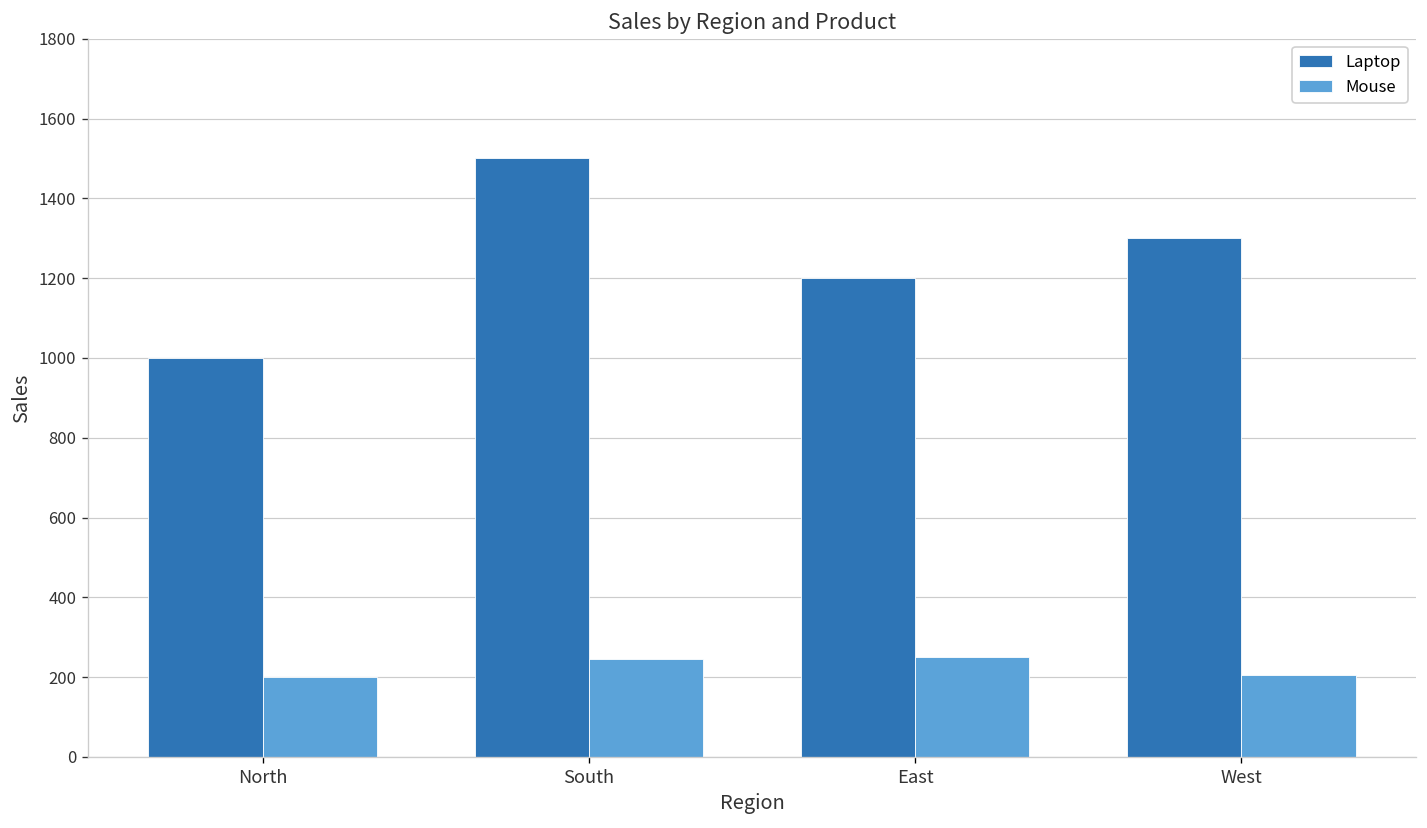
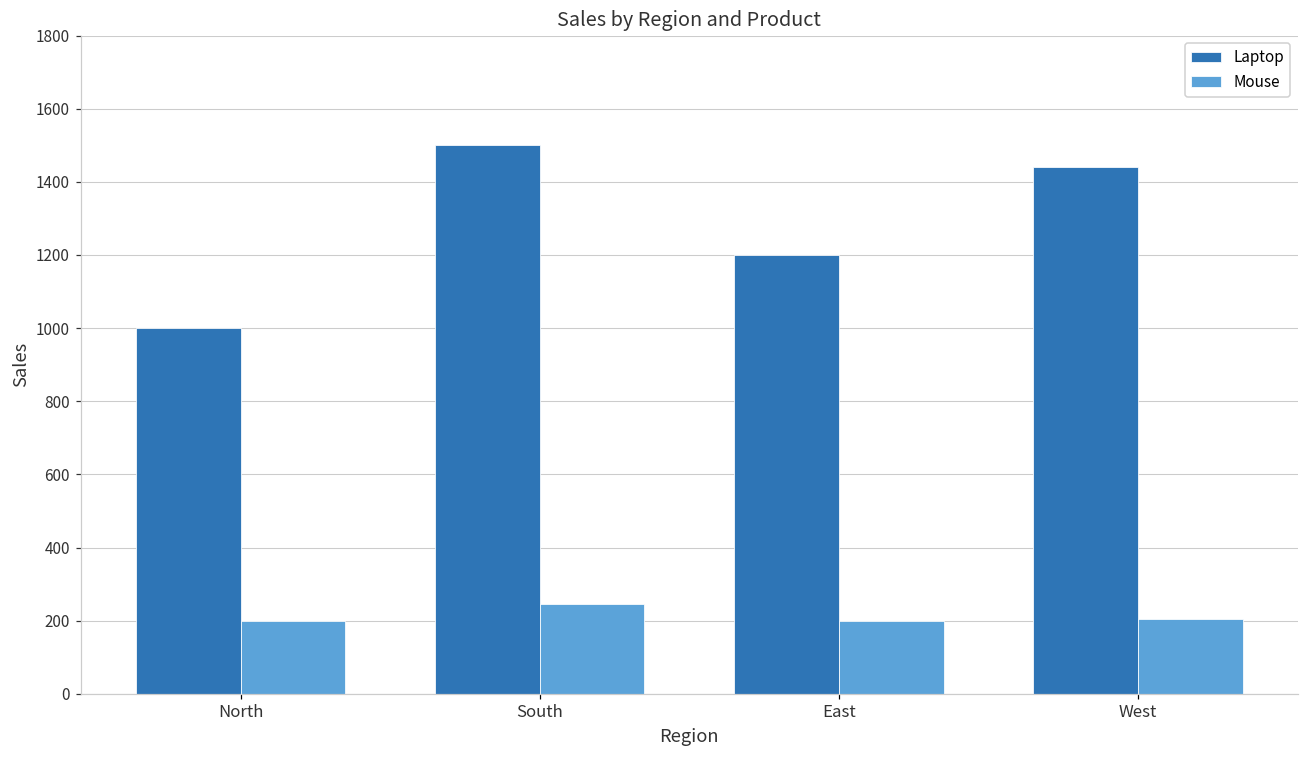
Mouse, East: 250 -> 200
Laptop, West: 1300 -> 1440
